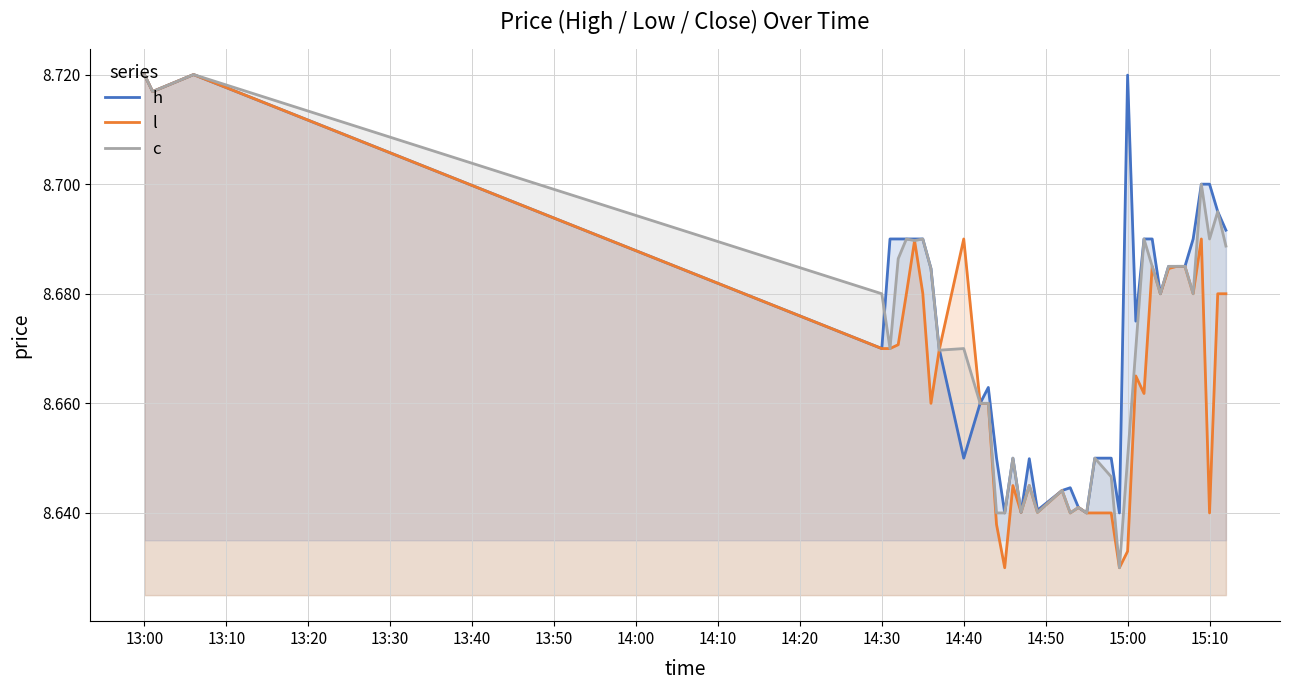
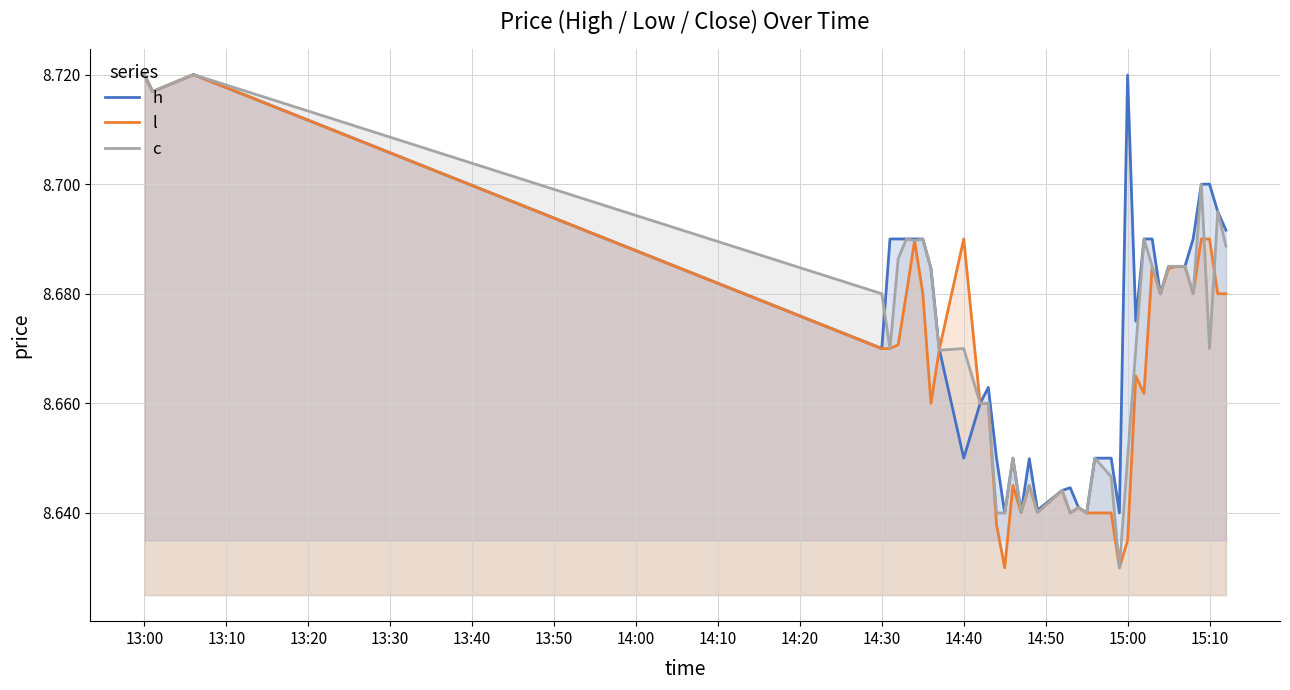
l, 15:00: 8.633 -> 8.635
l, 15:10: 8.64 -> 8.69
c, 15:10: 8.69 -> 8.67
